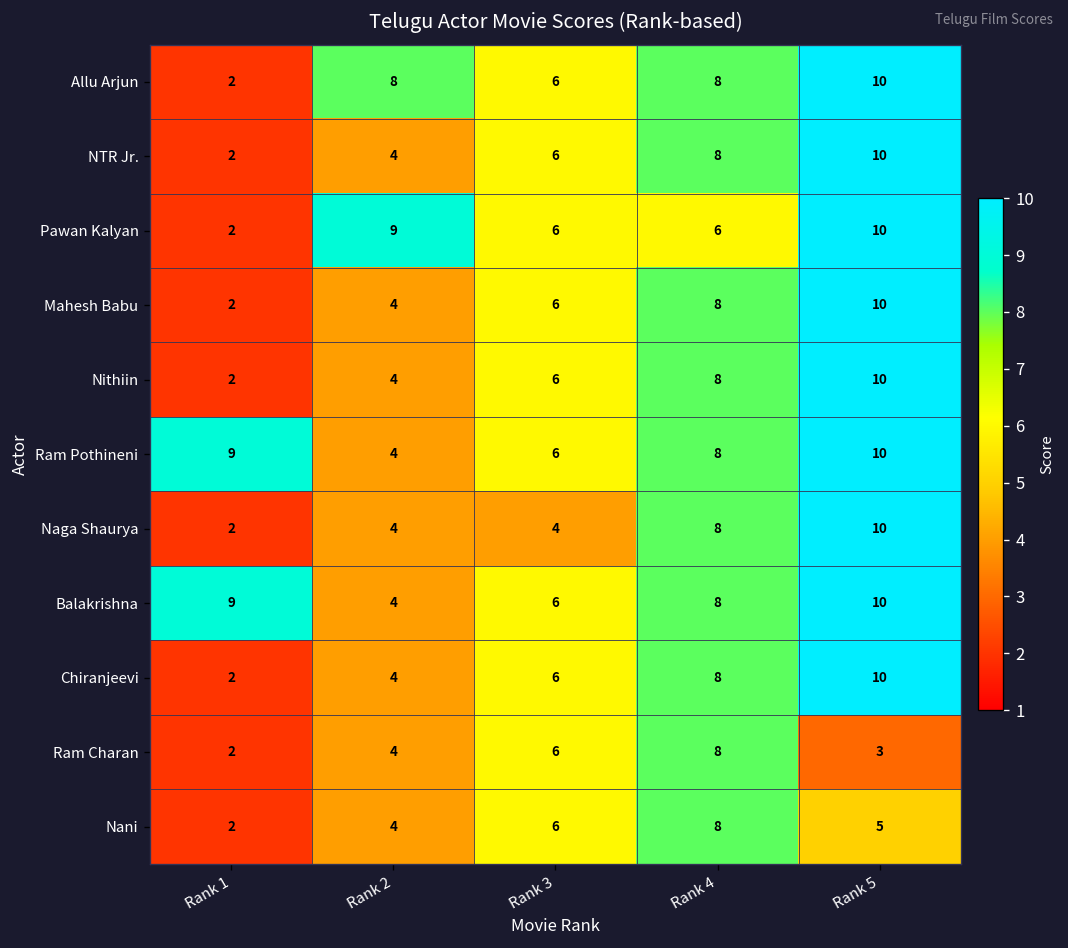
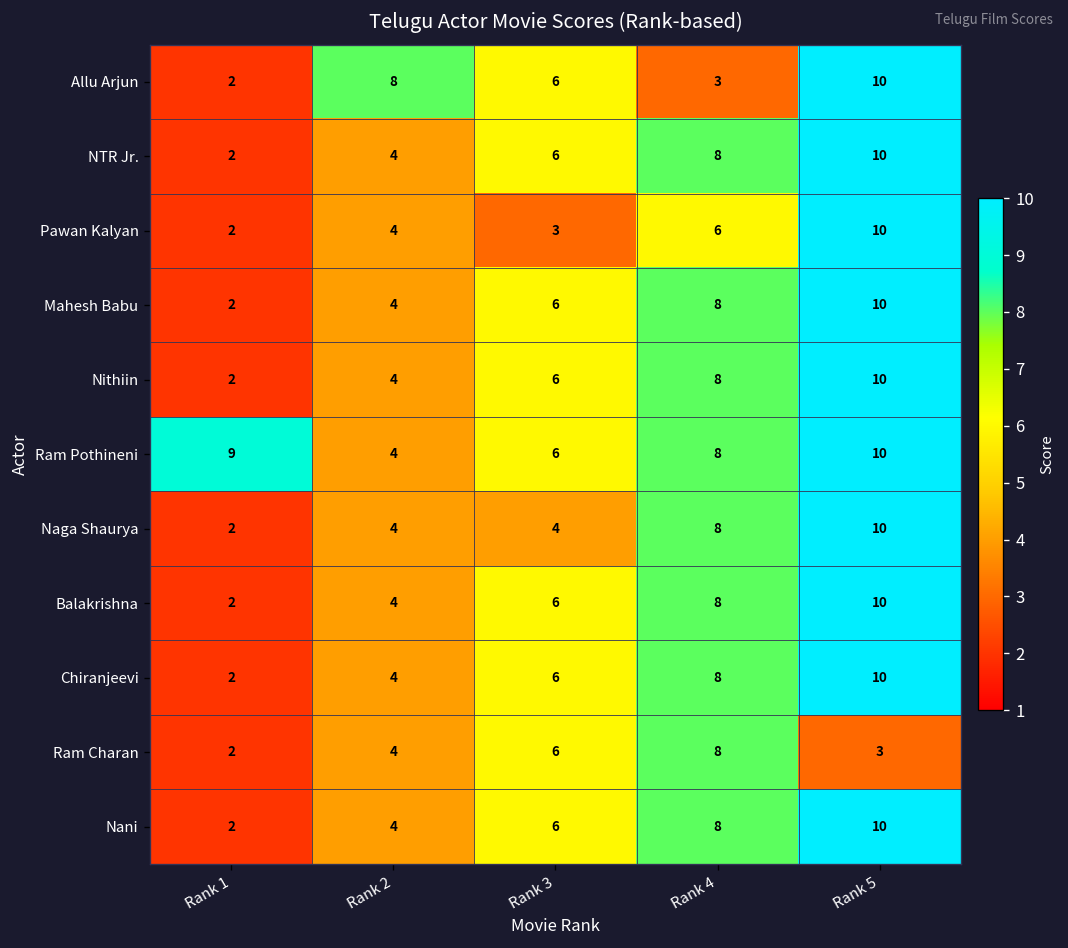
Allu Arjun, Rank 4: 8 -> 3
Pawan Kalyan, Rank 2: 9 -> 4
Pawan Kalyan, Rank 3: 6 -> 3
Balakrishna, Rank 1: 9 -> 2
Nani, Rank 5: 5 -> 10
